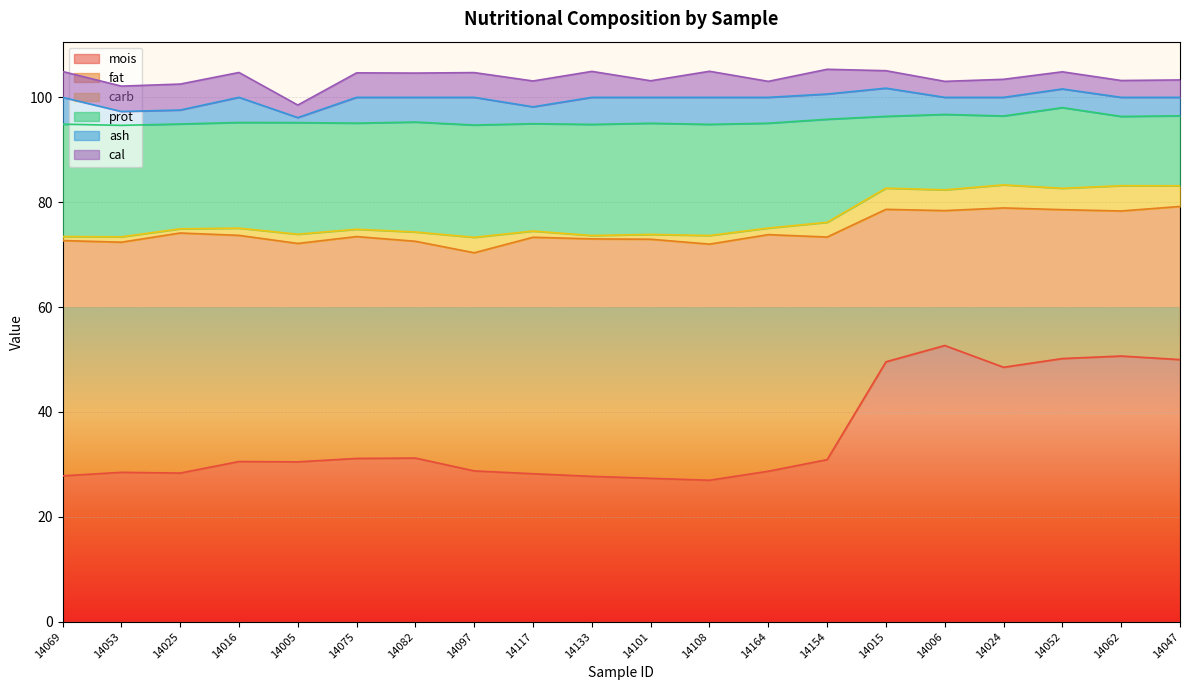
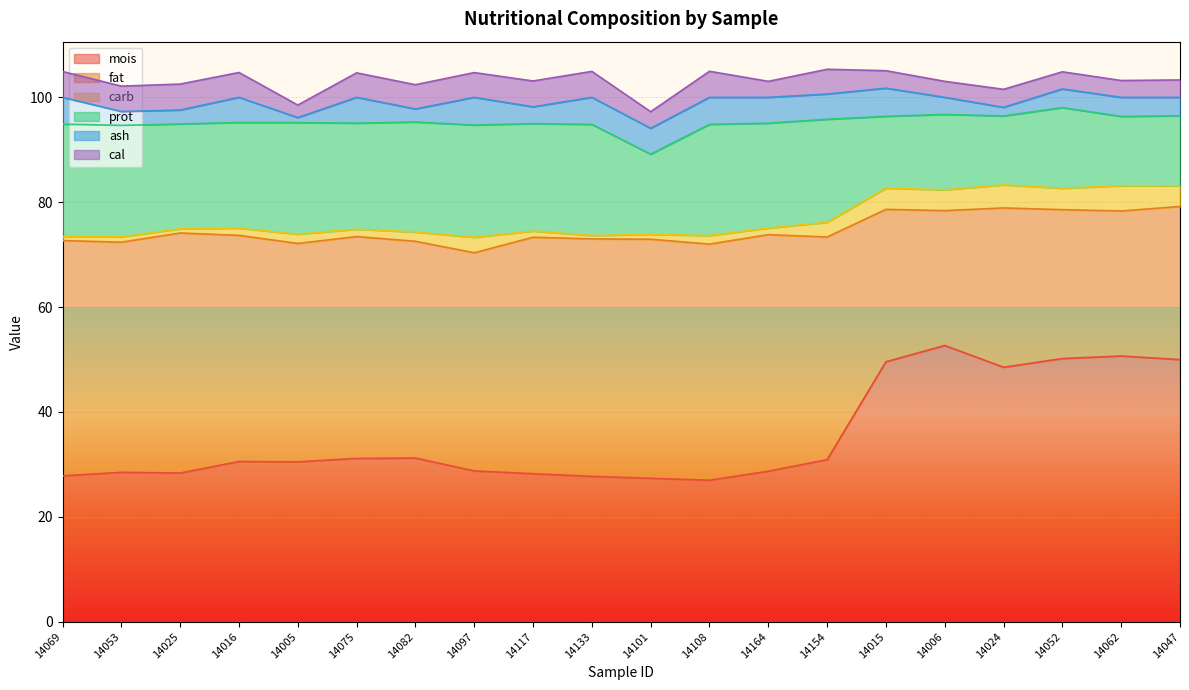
ash, 14082: 5 -> 2
prot, 14101: 21 -> 15
ash, 14024: 4 -> 2
